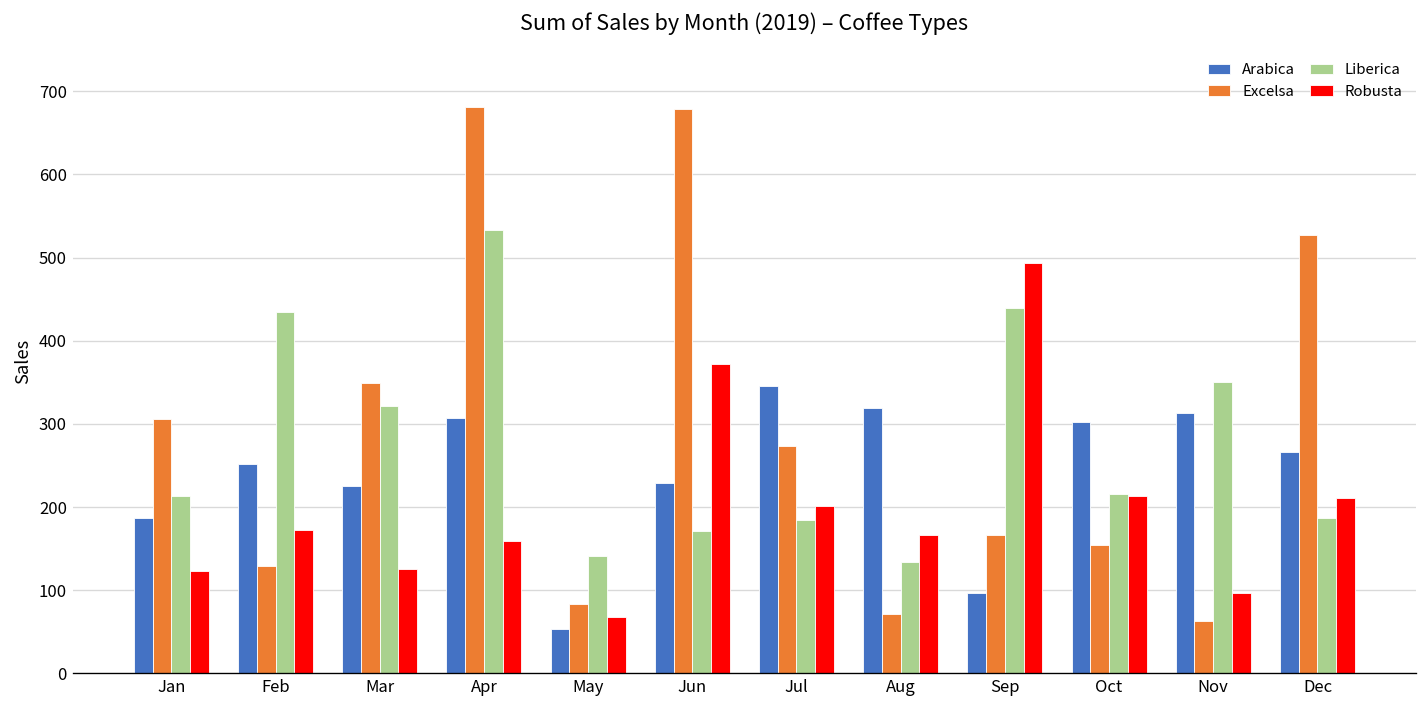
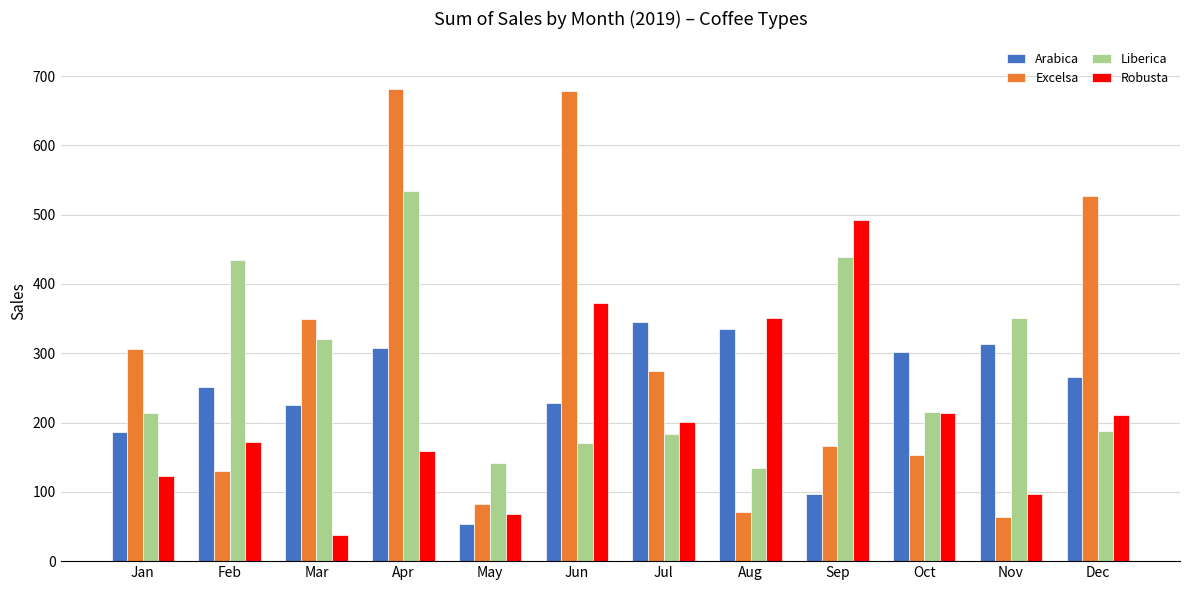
Robusta, Mar: 130 -> 40
Arabica, Aug: 320 -> 330
Robusta, Aug: 170 -> 350
